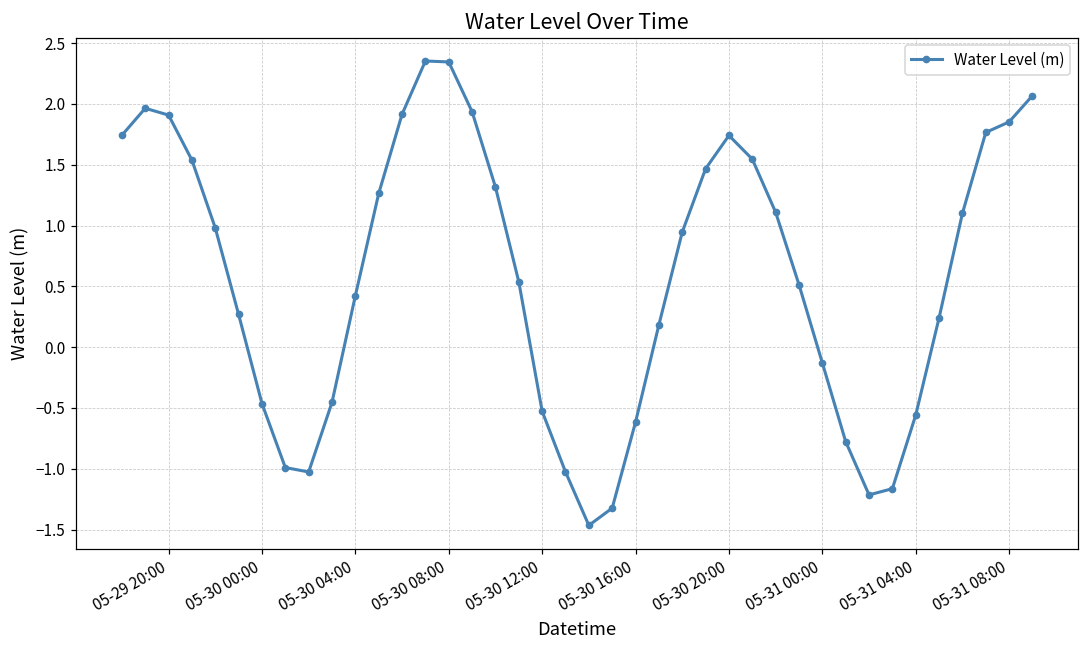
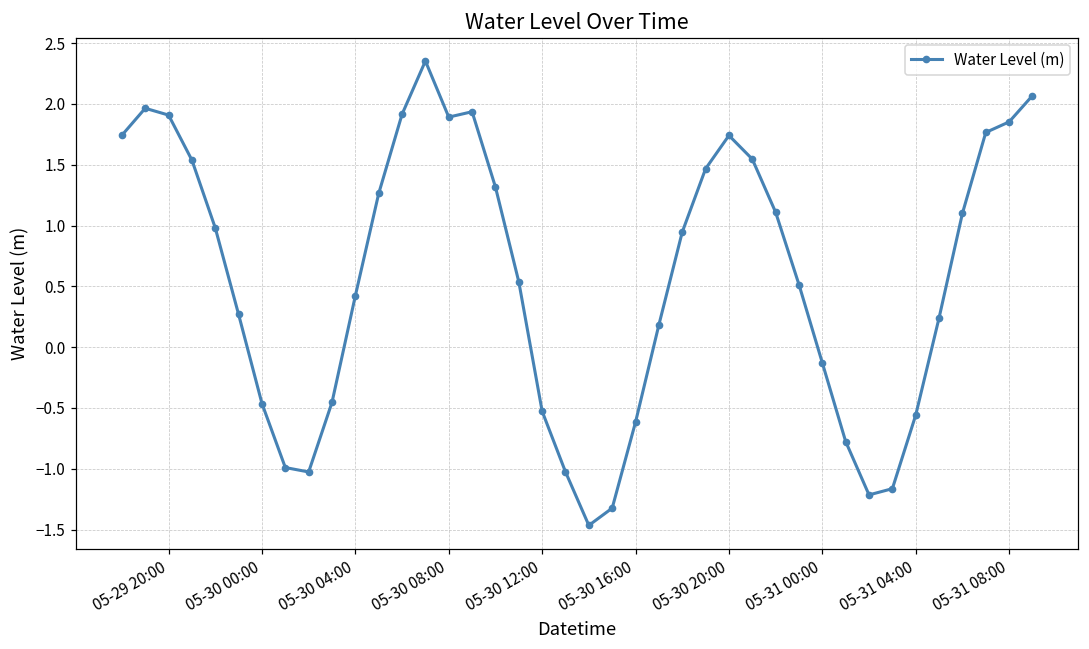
05-30 08:00: 2.35 -> 1.89
